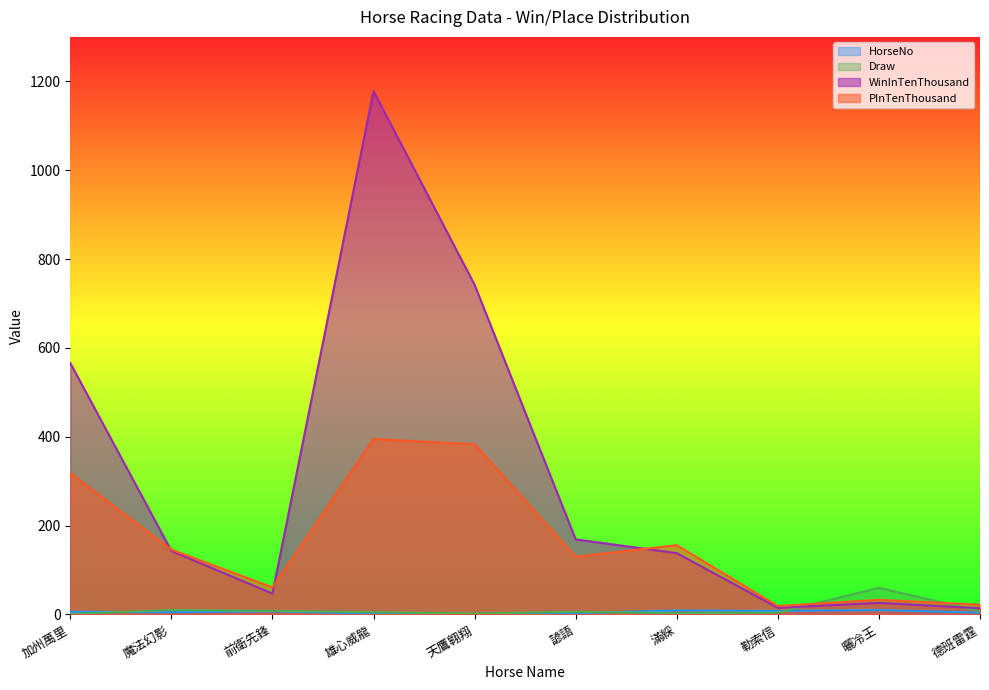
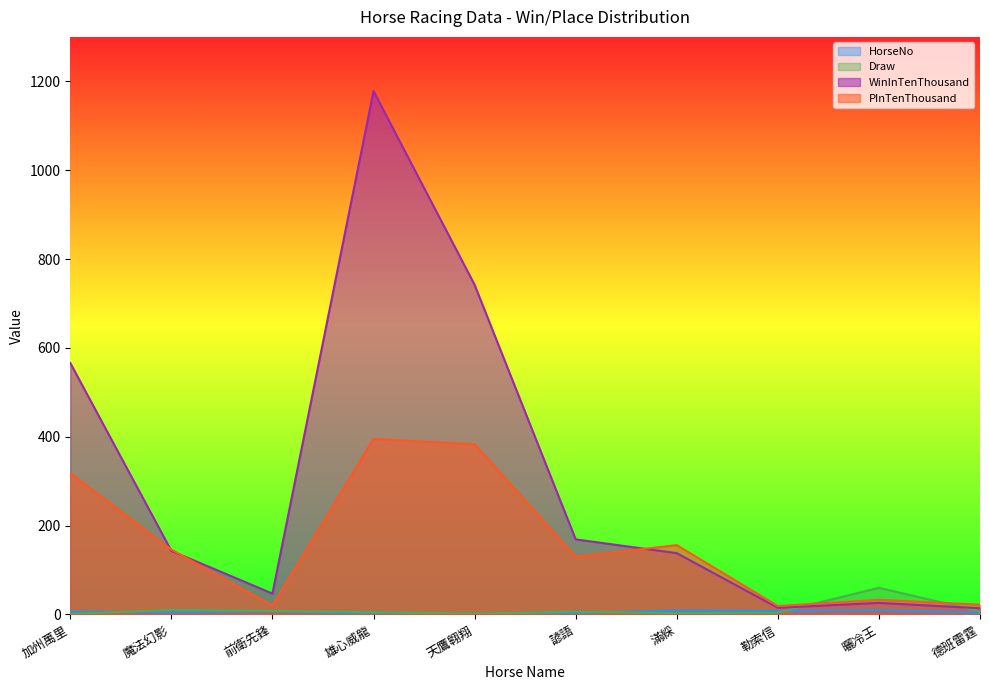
PInTenThousand, 前衛先鋒: 60 -> 20
